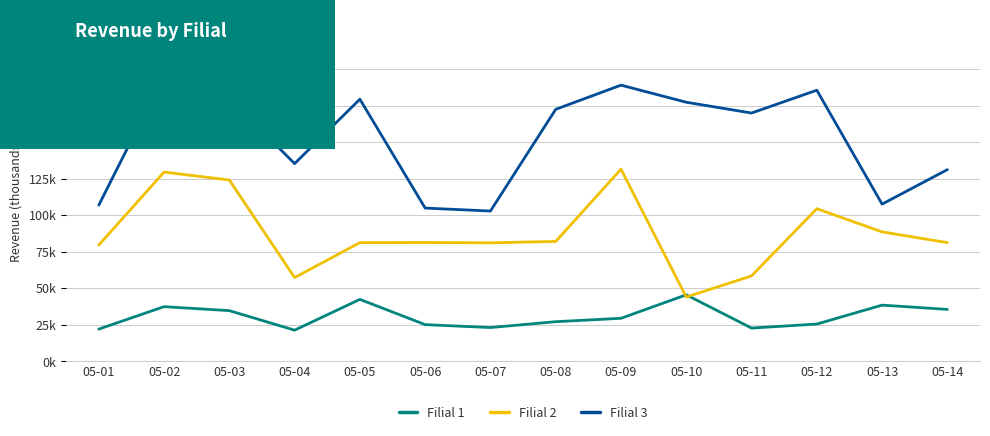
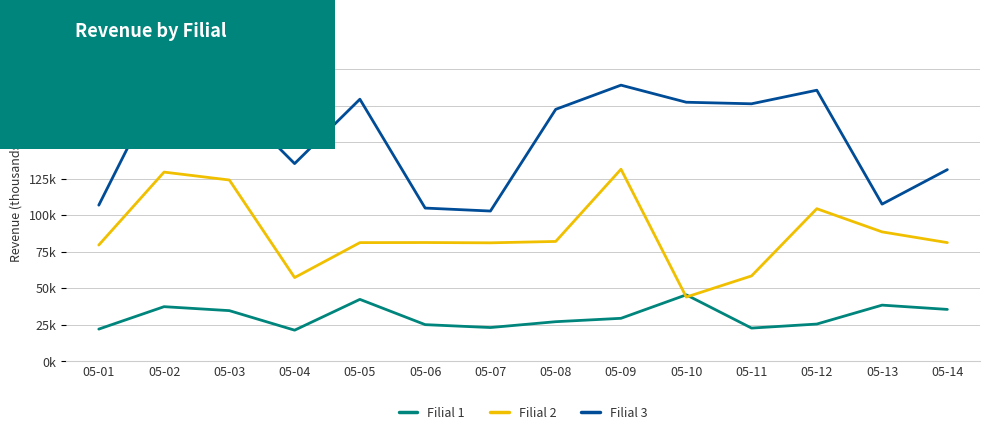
Filial 3, 05-11: 170000 -> 176000
